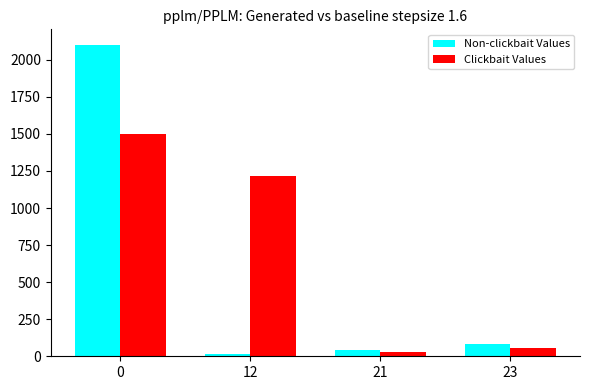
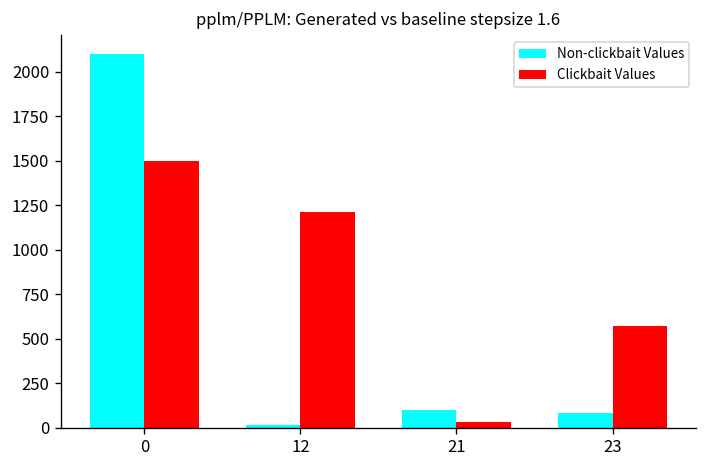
Non-clickbait Values, 21: 50 -> 100
Clickbait Values, 23: 60 -> 570
